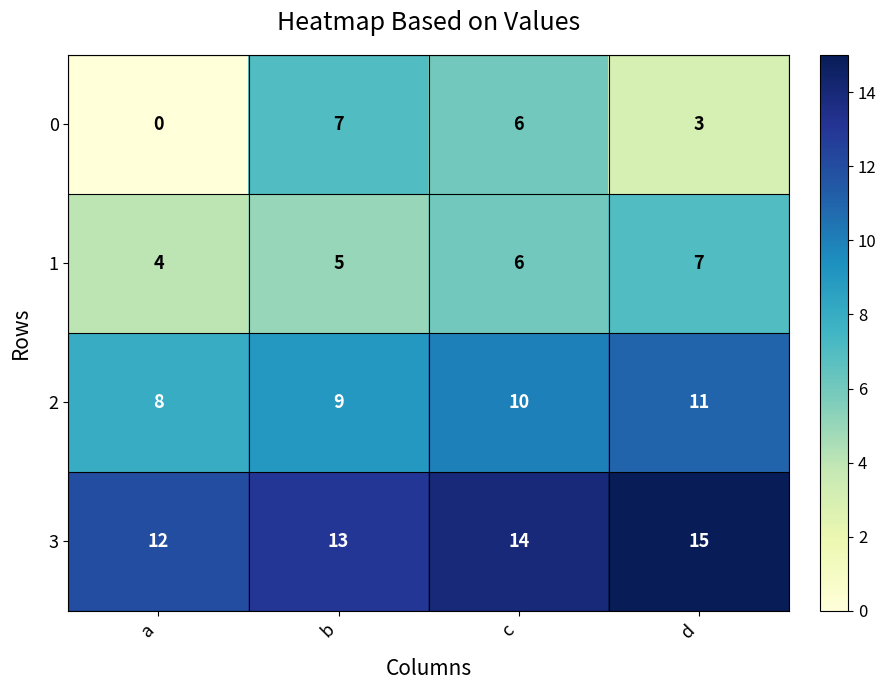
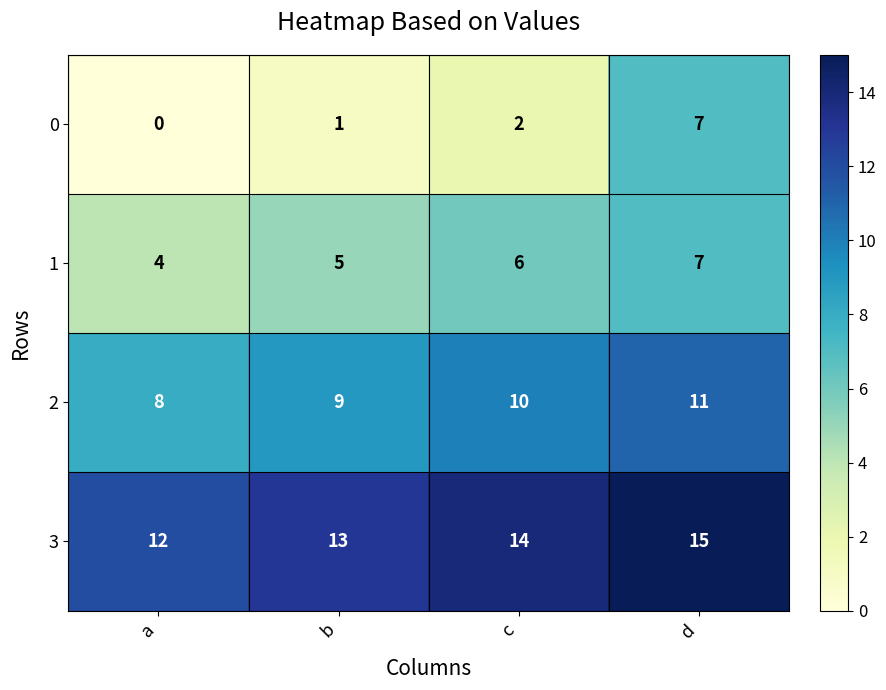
0, b: 7 -> 1
0, c: 6 -> 2
0, d: 3 -> 7
